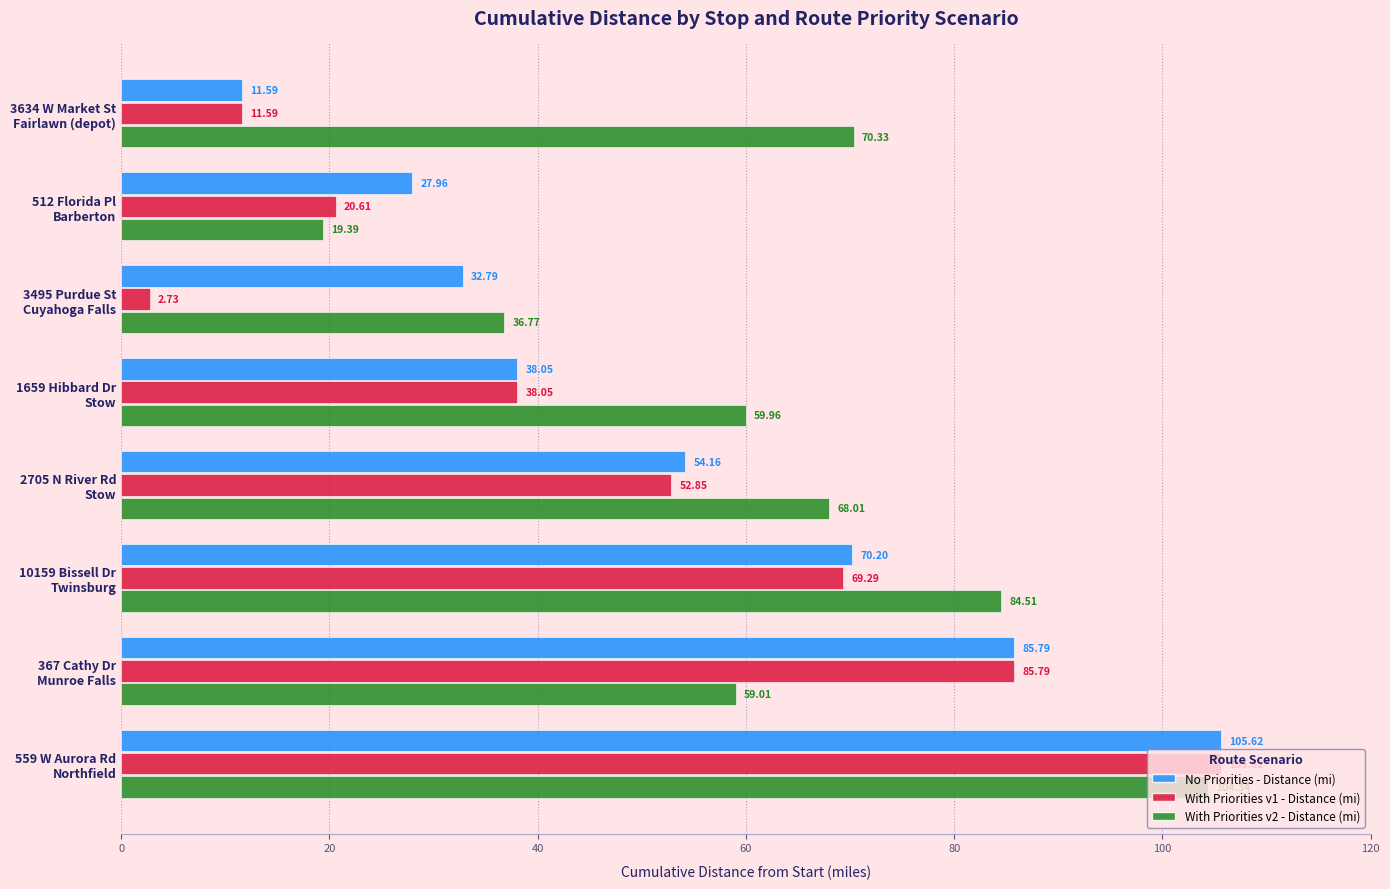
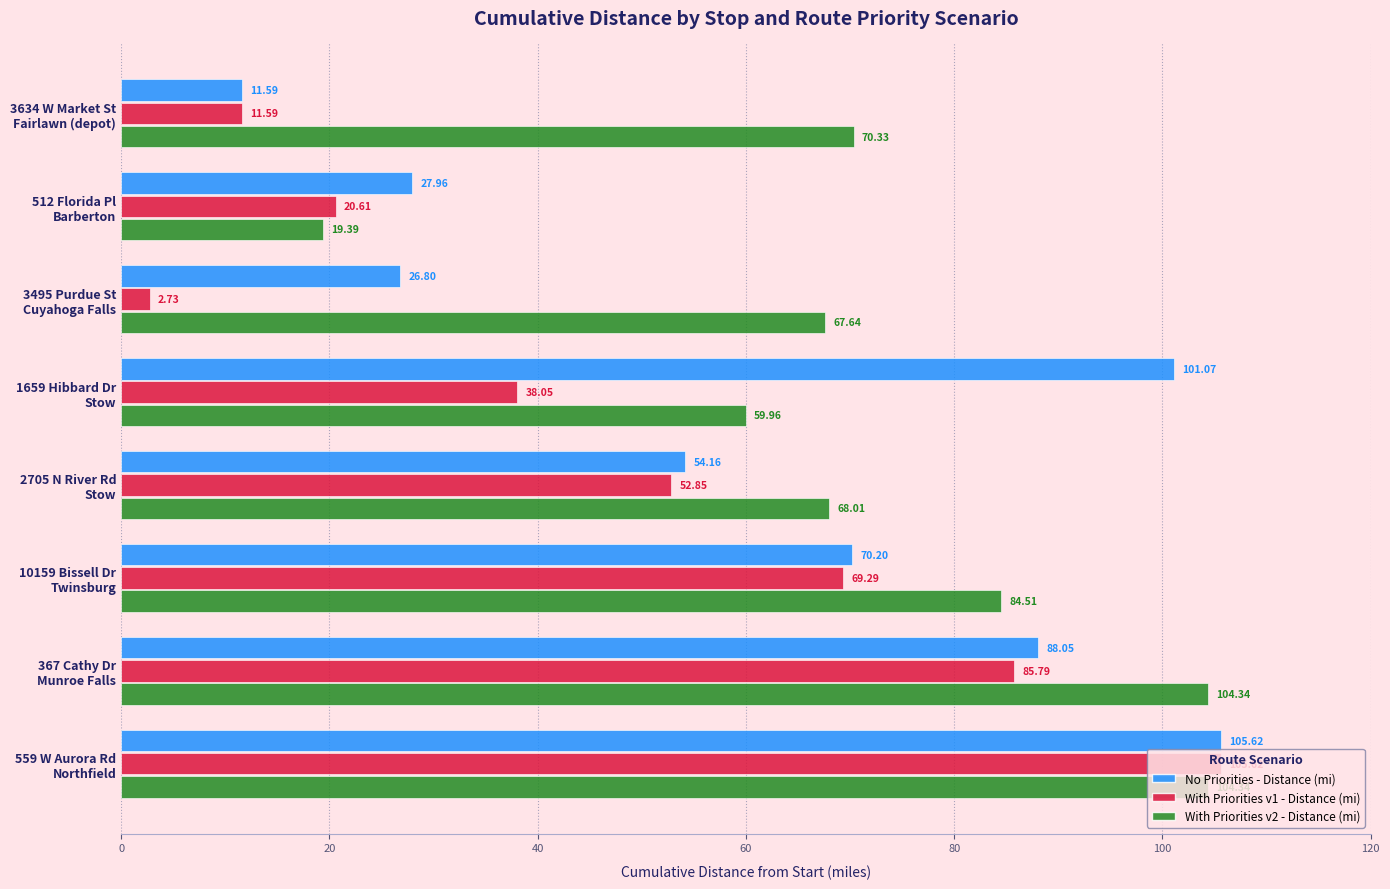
No Priorities - Distance (mi), 3495 Purdue St Cuyahoga Falls: 32.79 -> 26.80
With Priorities v2 - Distance (mi), 3495 Purdue St Cuyahoga Falls: 36.77 -> 67.64
No Priorities - Distance (mi), 1659 Hibbard Dr Stow: 38.05 -> 101.07
No Priorities - Distance (mi), 367 Cathy Dr Munroe Falls: 85.79 -> 88.05
With Priorities v2 - Distance (mi), 367 Cathy Dr Munroe Falls: 59.01 -> 104.34
